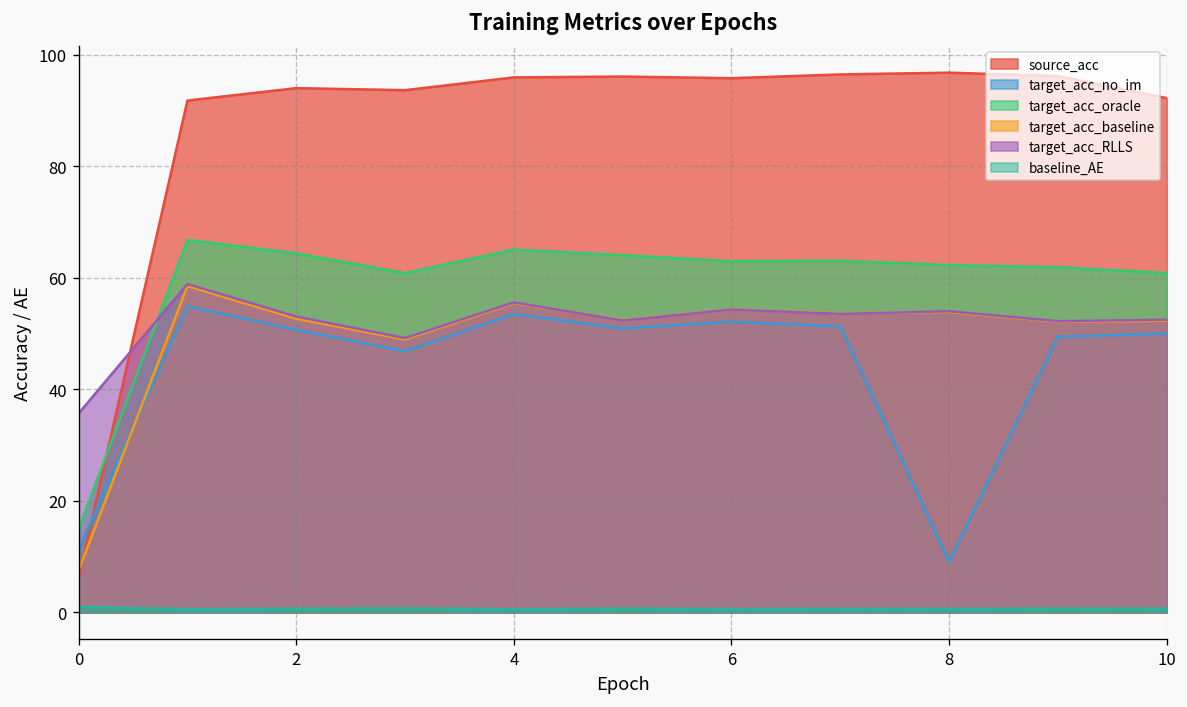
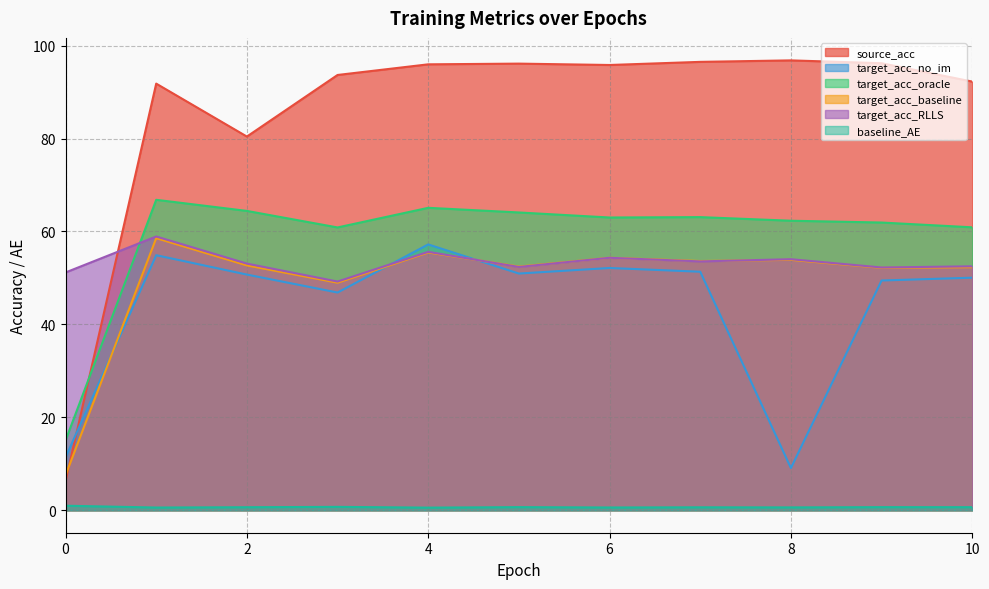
target_acc_RLLS, 0: 36 -> 51
source_acc, 2: 94 -> 80
target_acc_no_im, 4: 54 -> 57
